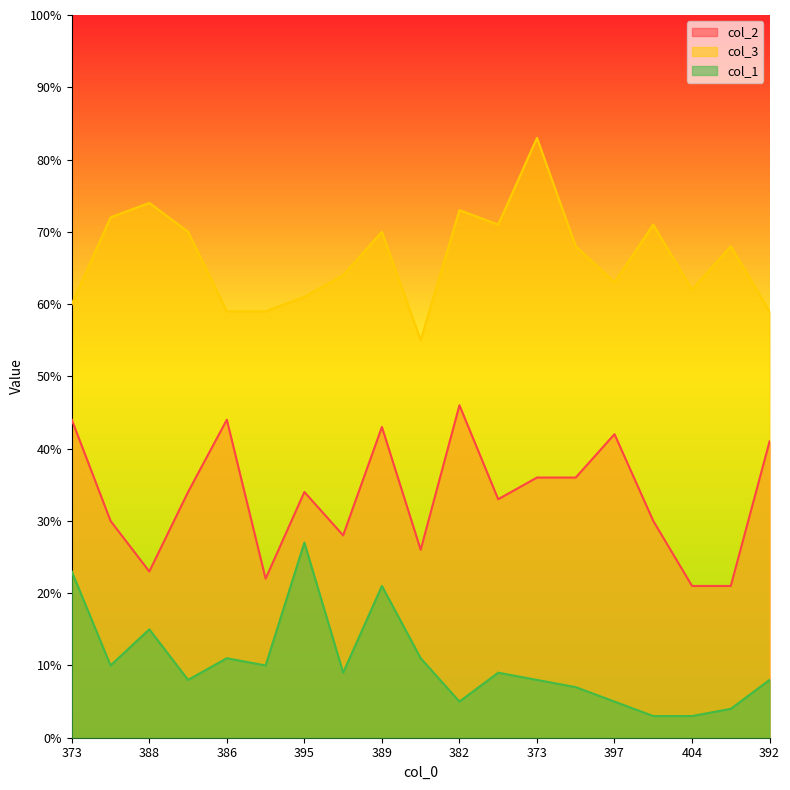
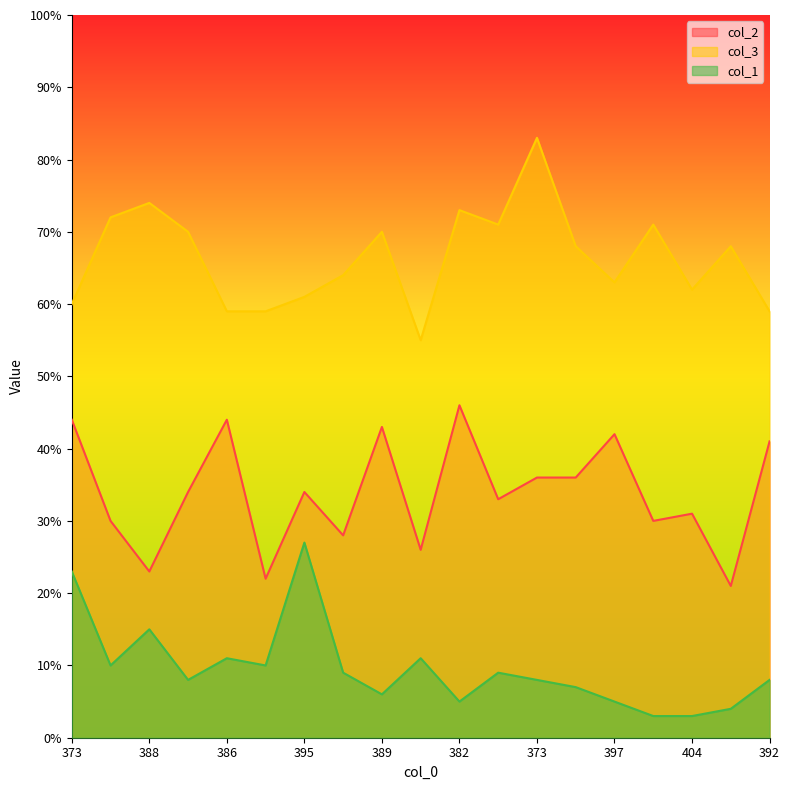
col_1, 389: 21% -> 6%
col_2, 404: 21% -> 31%
